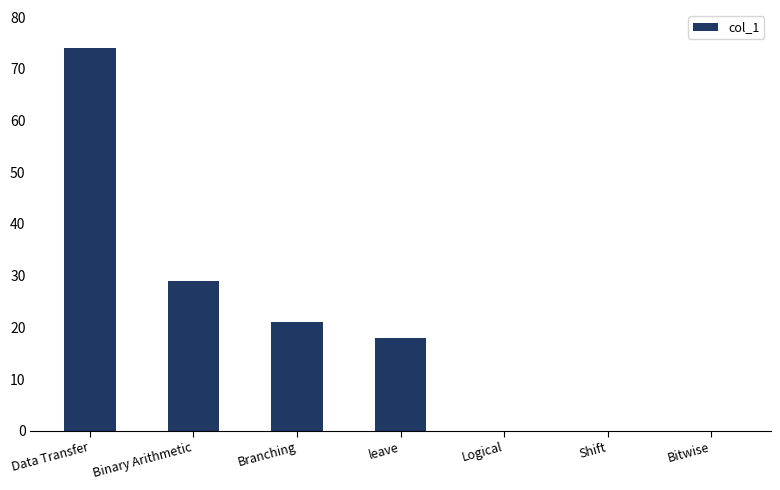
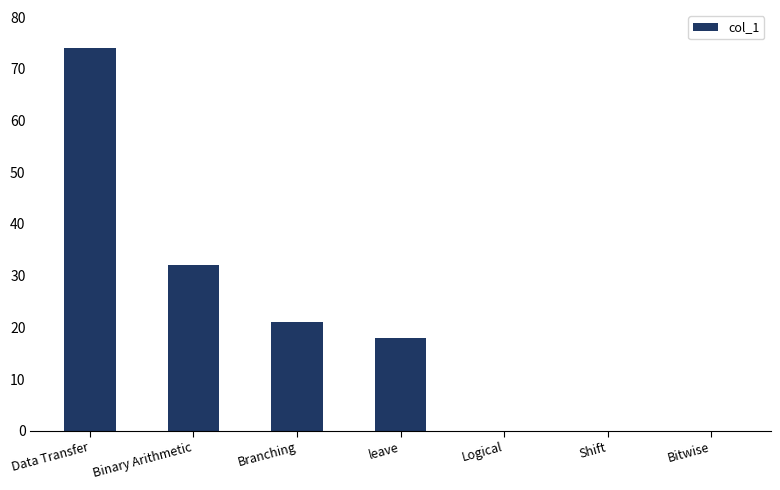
Binary Arithmetic: 29 -> 32
